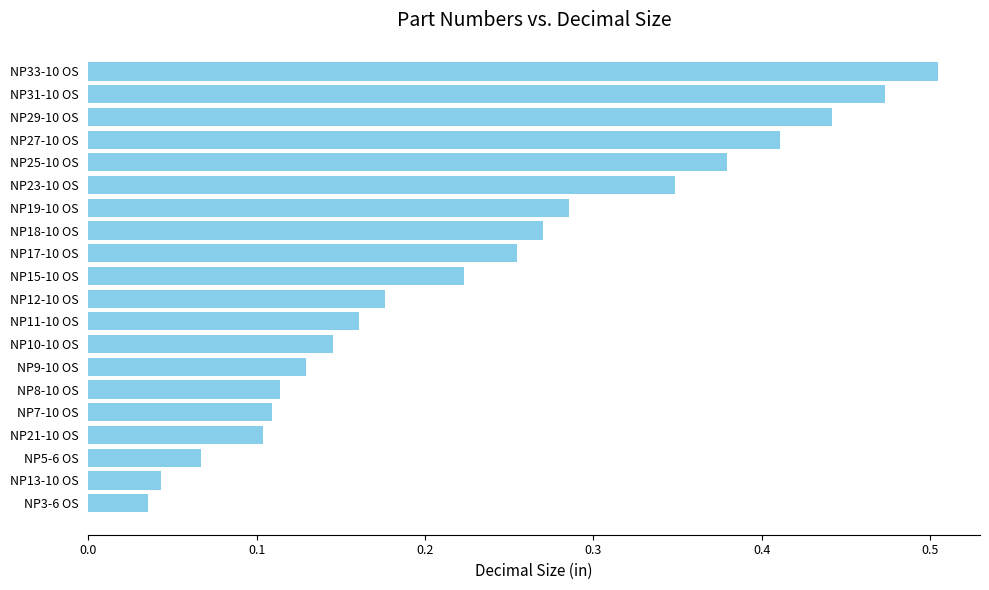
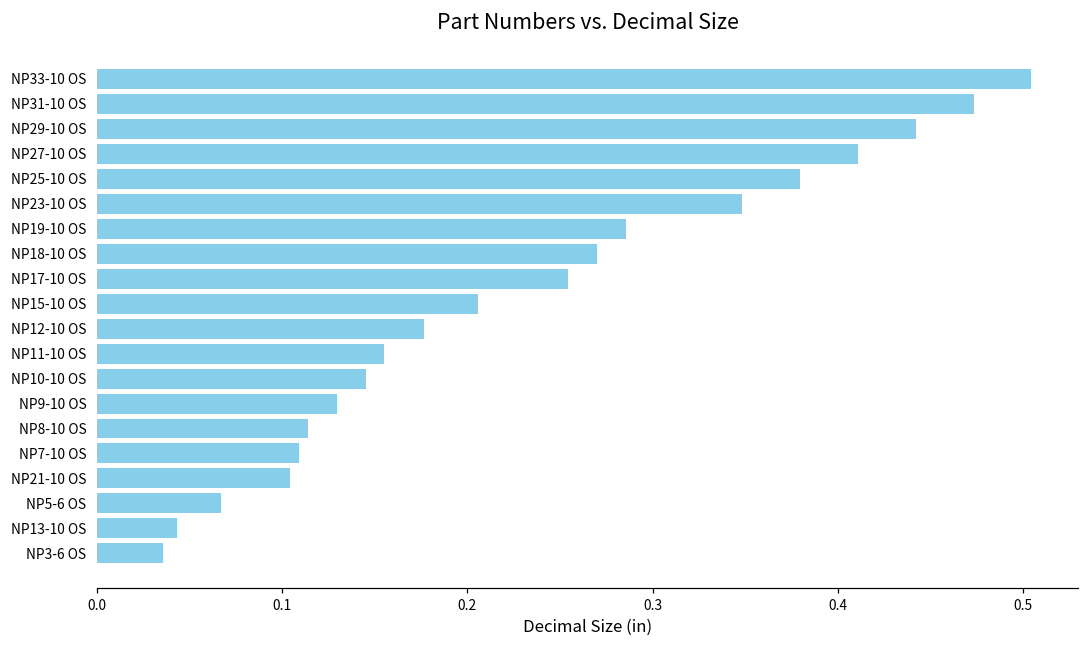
NP15-10 OS: 0.223 -> 0.206
NP11-10 OS: 0.161 -> 0.155
